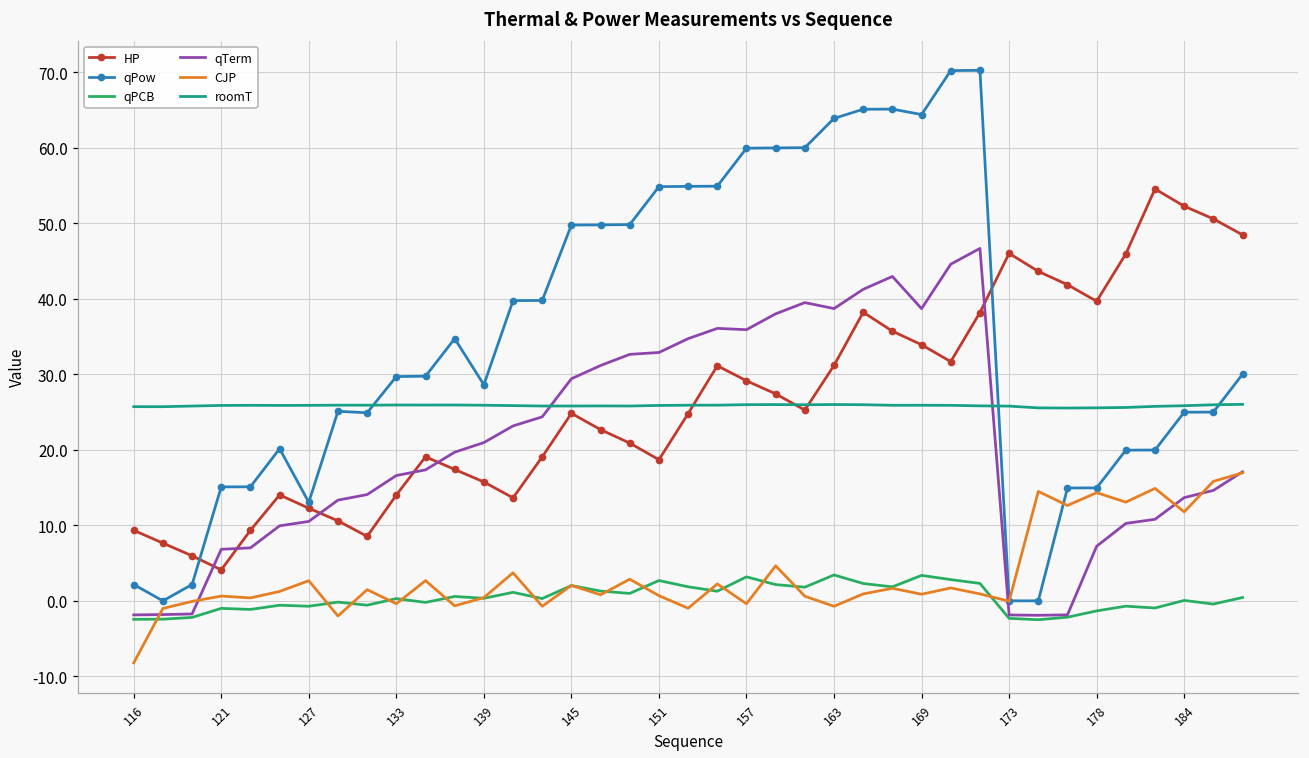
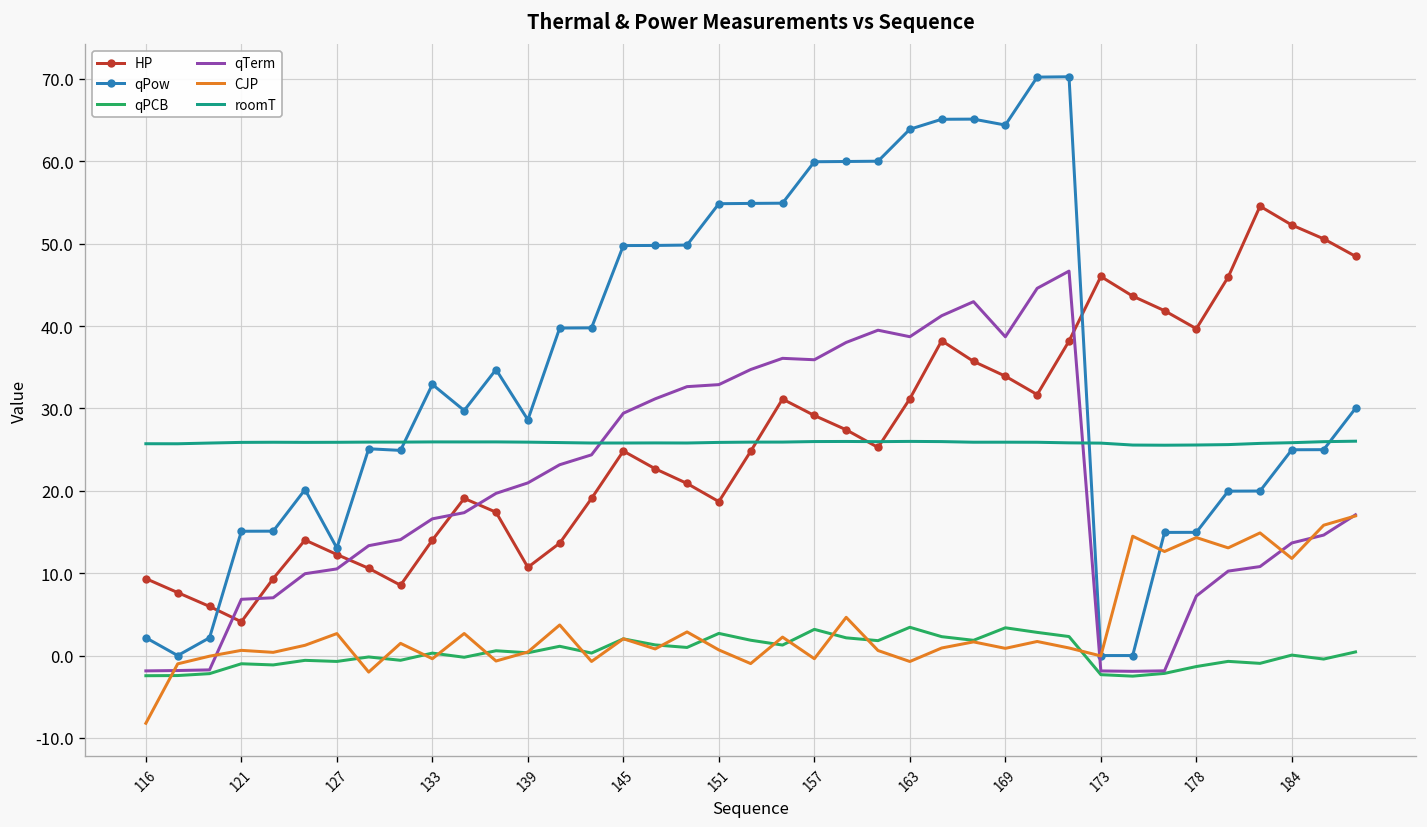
qPow, 133: 30 -> 33
HP, 139: 16 -> 11
